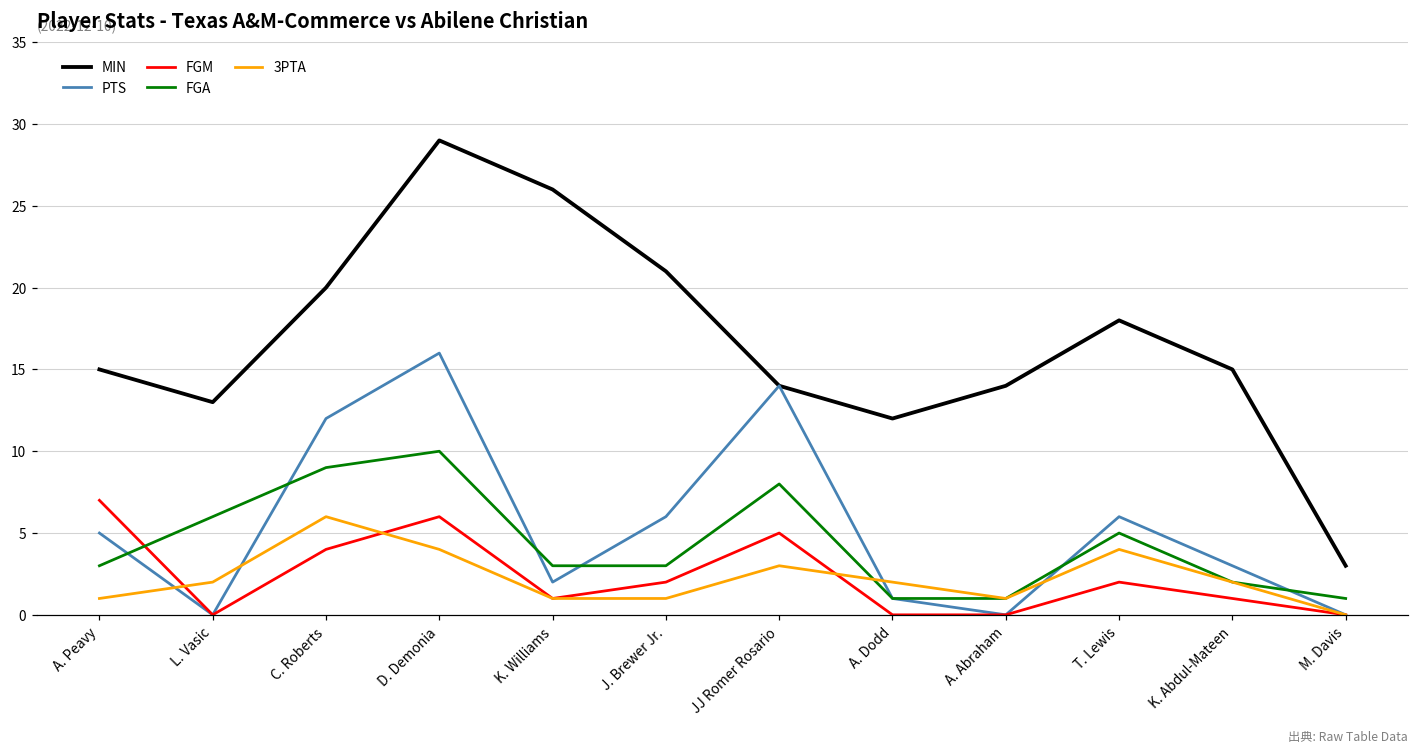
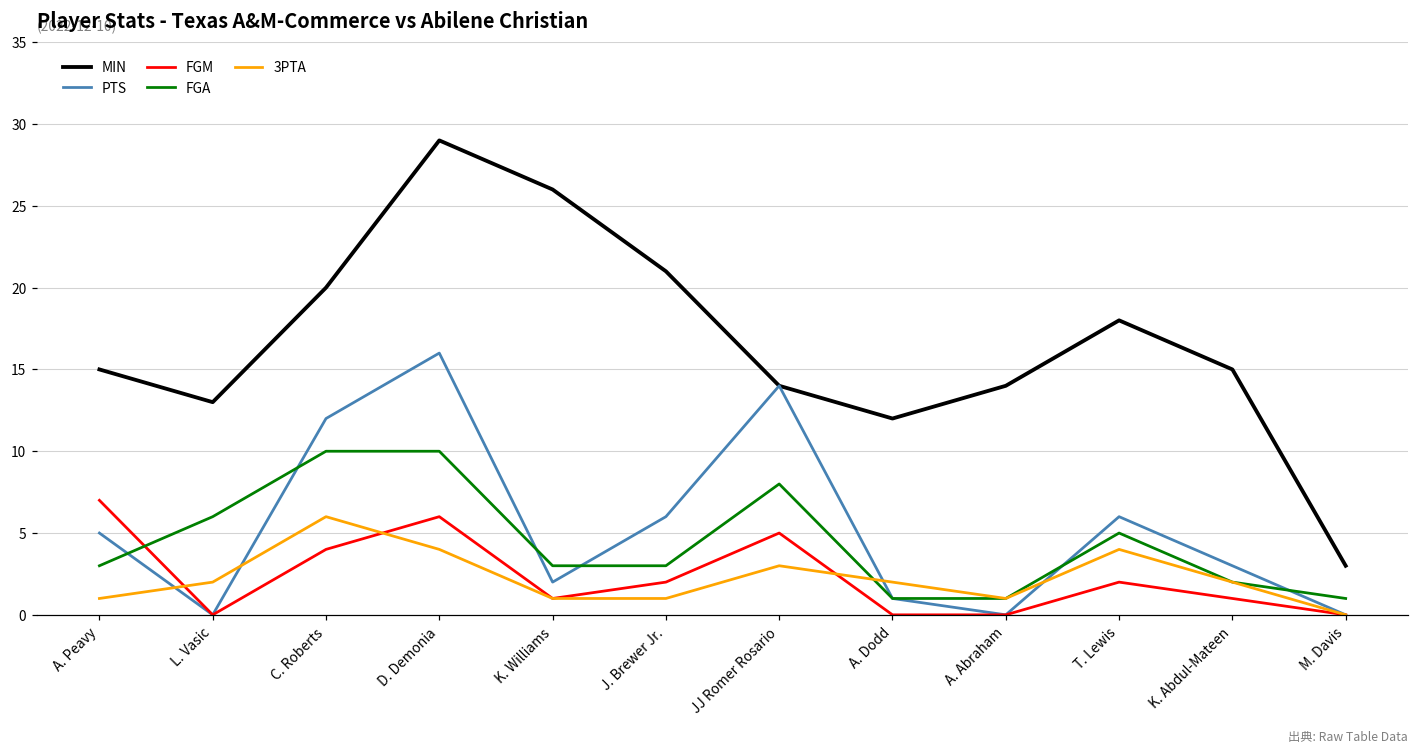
FGA, C. Roberts: 9 -> 10
